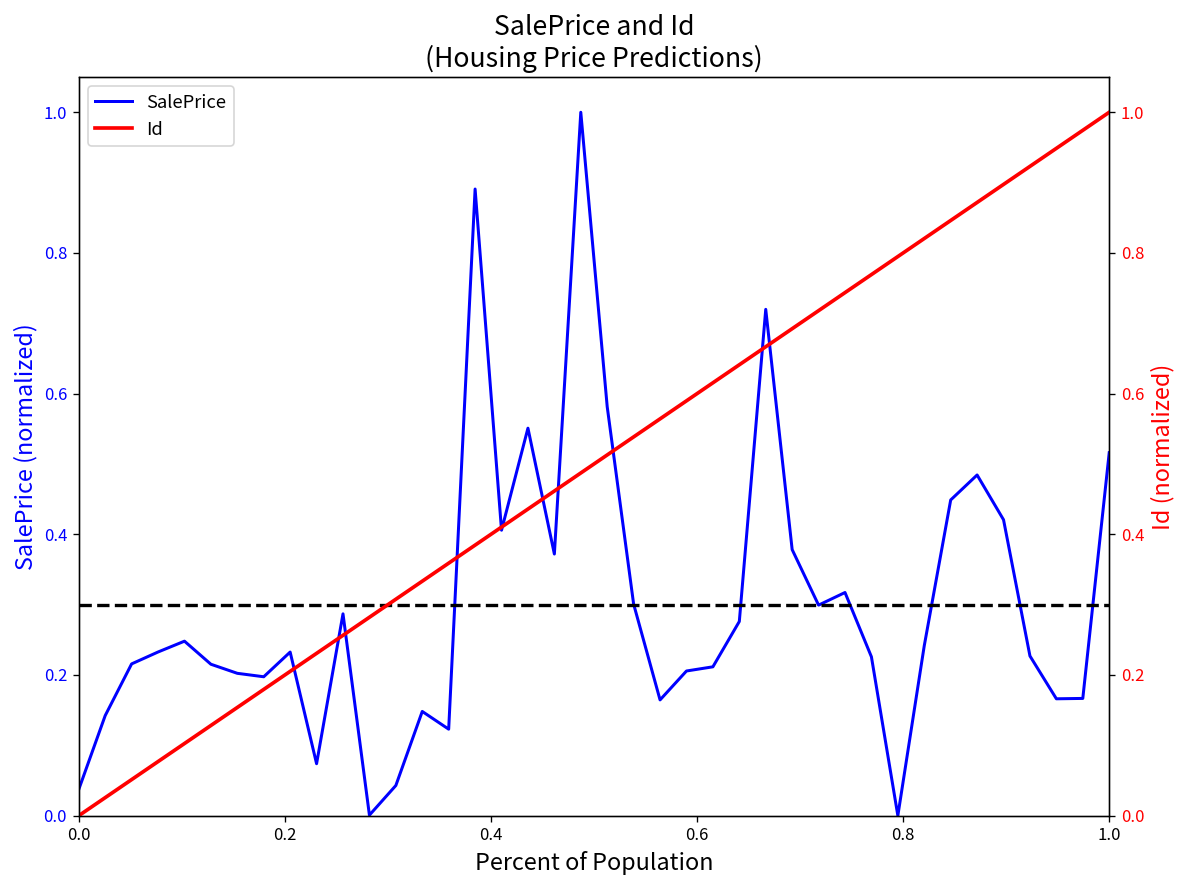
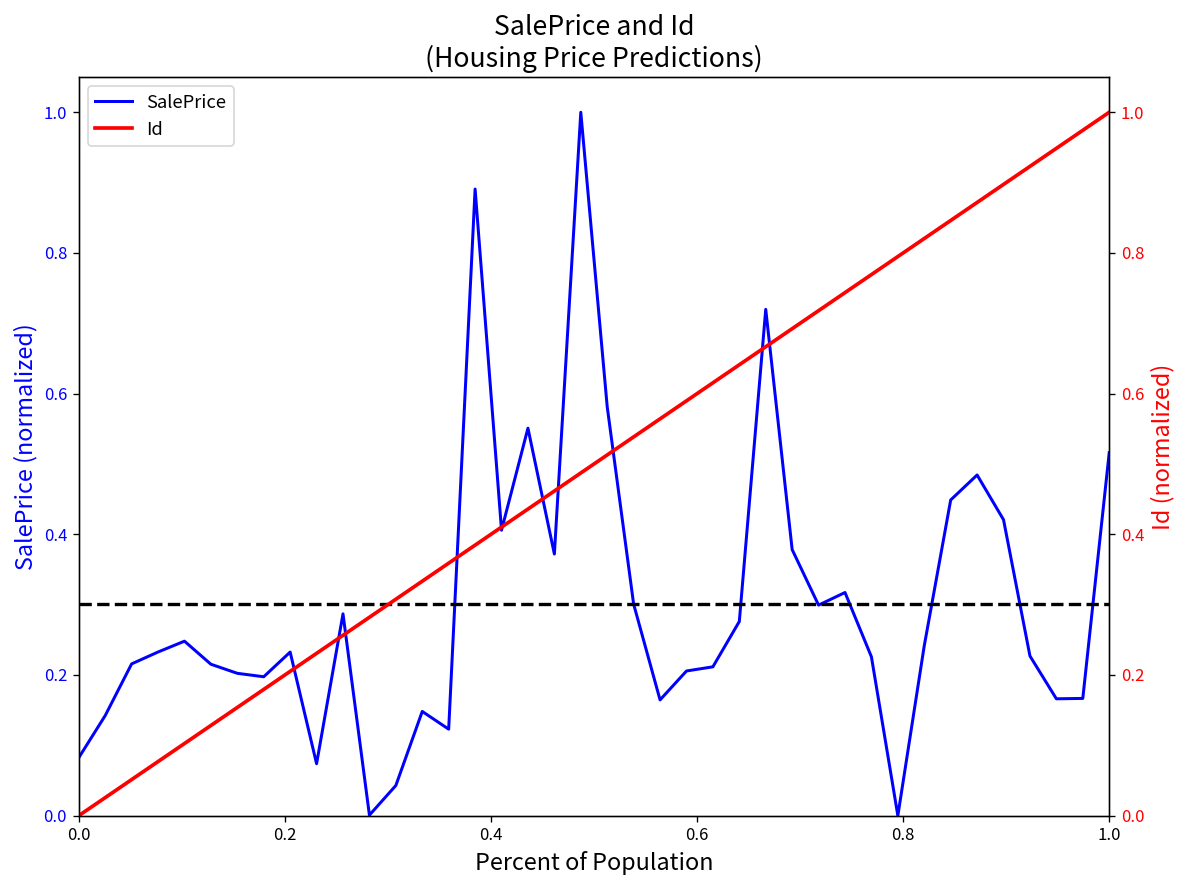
SalePrice, 0.0: 0.04 -> 0.08
